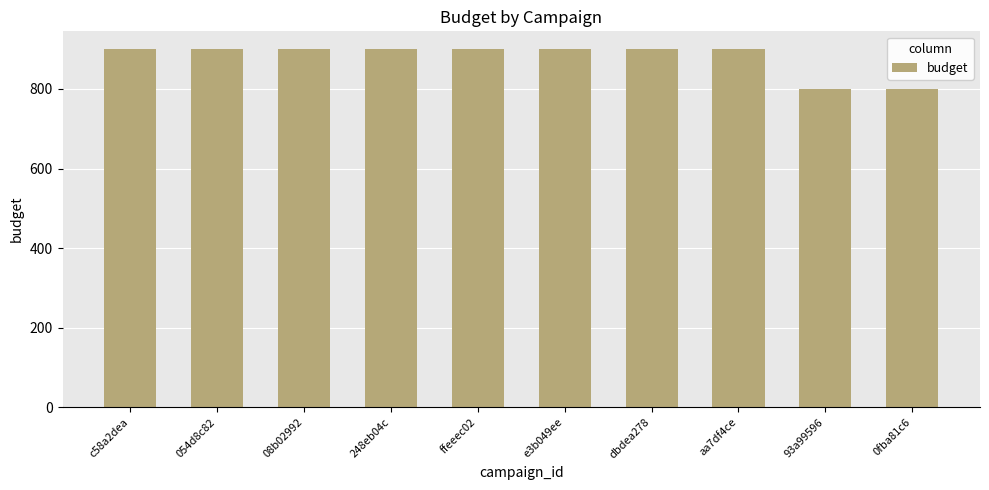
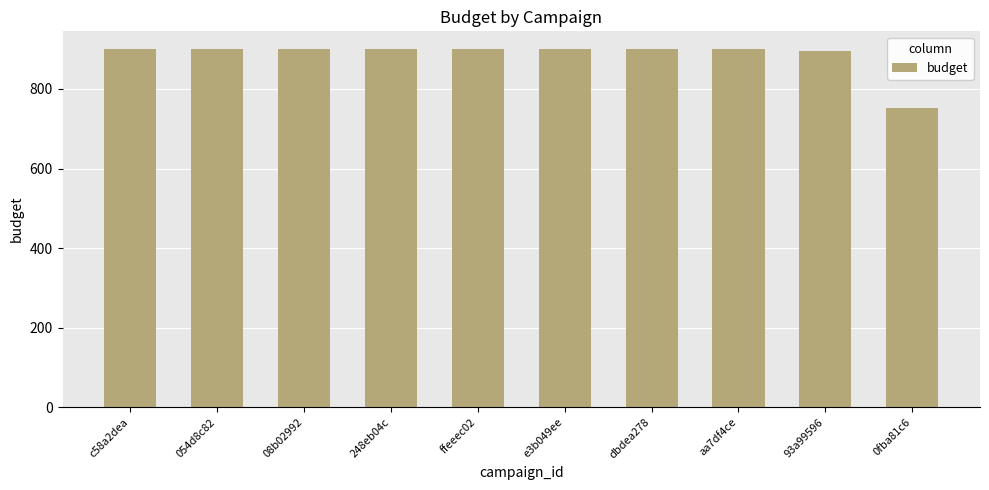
93a99596: 800 -> 900
0fba81c6: 800 -> 750
